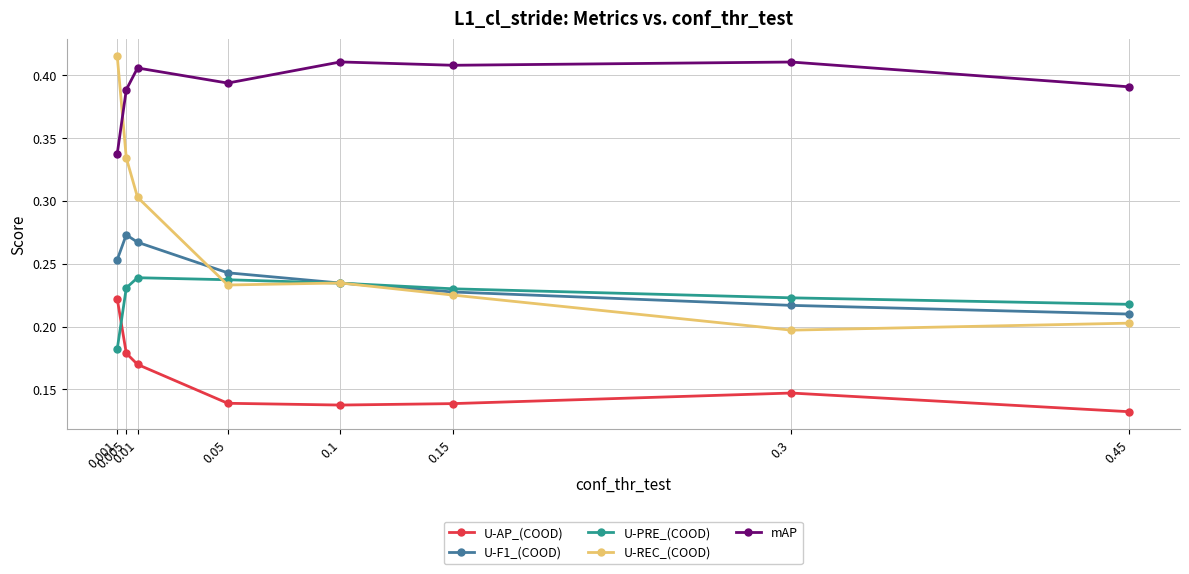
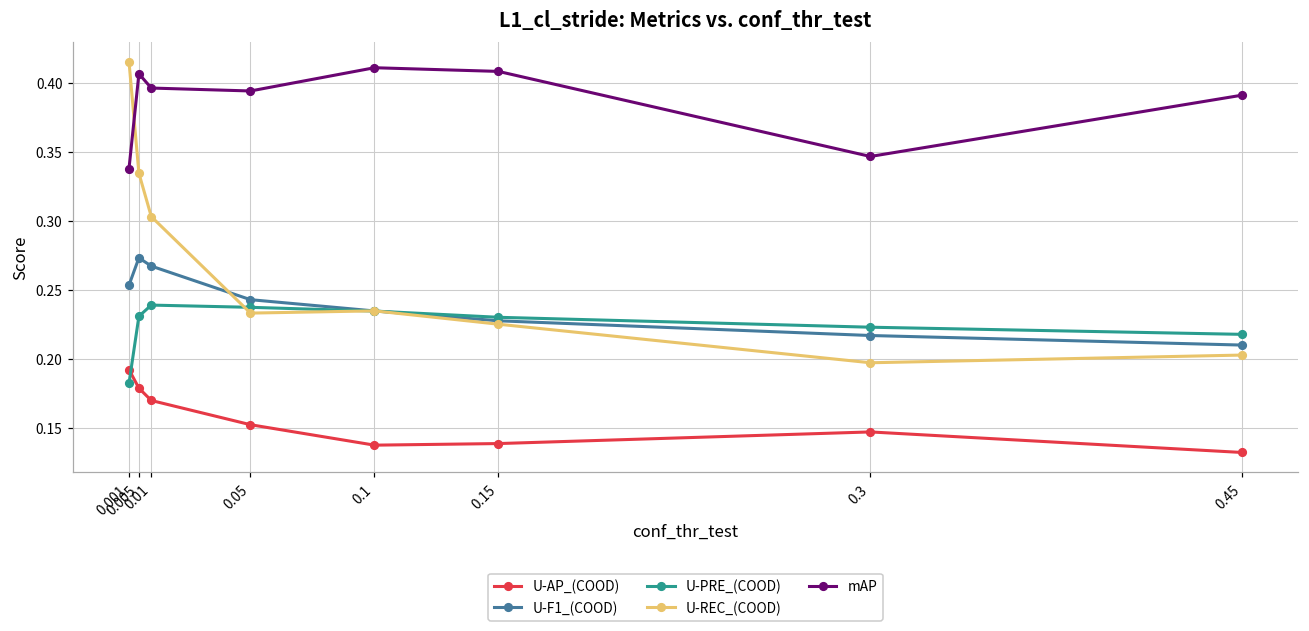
U-AP_(COOD), 0.001: 0.222 -> 0.192
mAP, 0.005: 0.389 -> 0.406
mAP, 0.01: 0.406 -> 0.396
U-AP_(COOD), 0.05: 0.139 -> 0.152
mAP, 0.3: 0.411 -> 0.346
